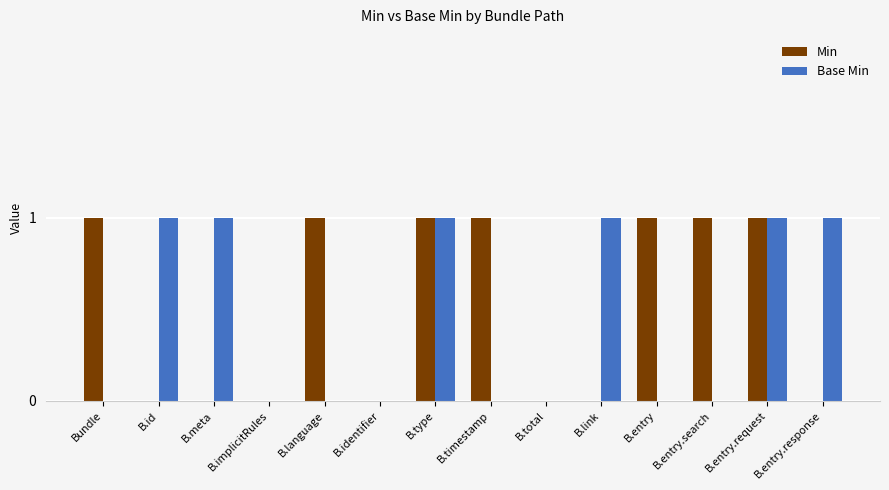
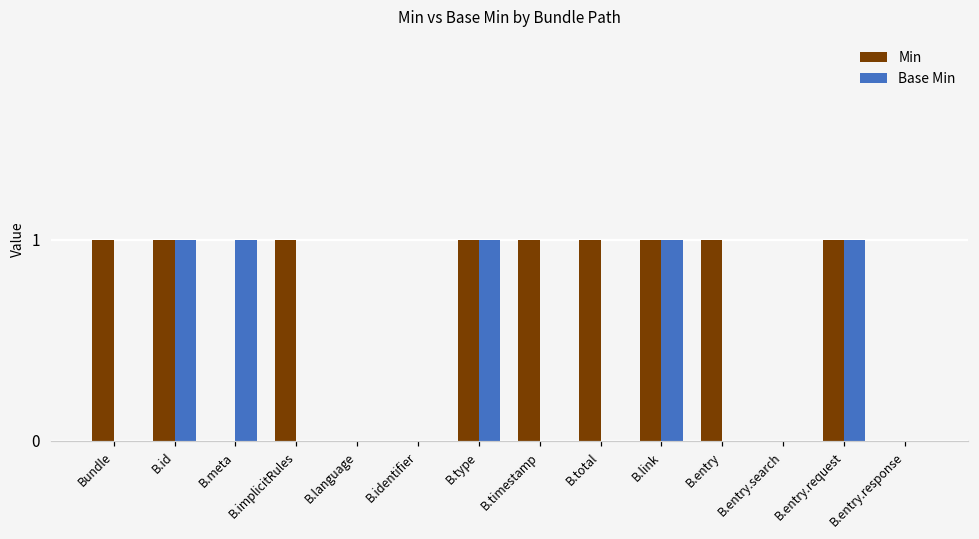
Min, B.id: 0 -> 1
Min, B.implicitRules: 0 -> 1
Min, B.language: 1 -> 0
Min, B.total: 0 -> 1
Min, B.link: 0 -> 1
Min, B.entry.search: 1 -> 0
Base Min, B.entry.response: 1 -> 0
